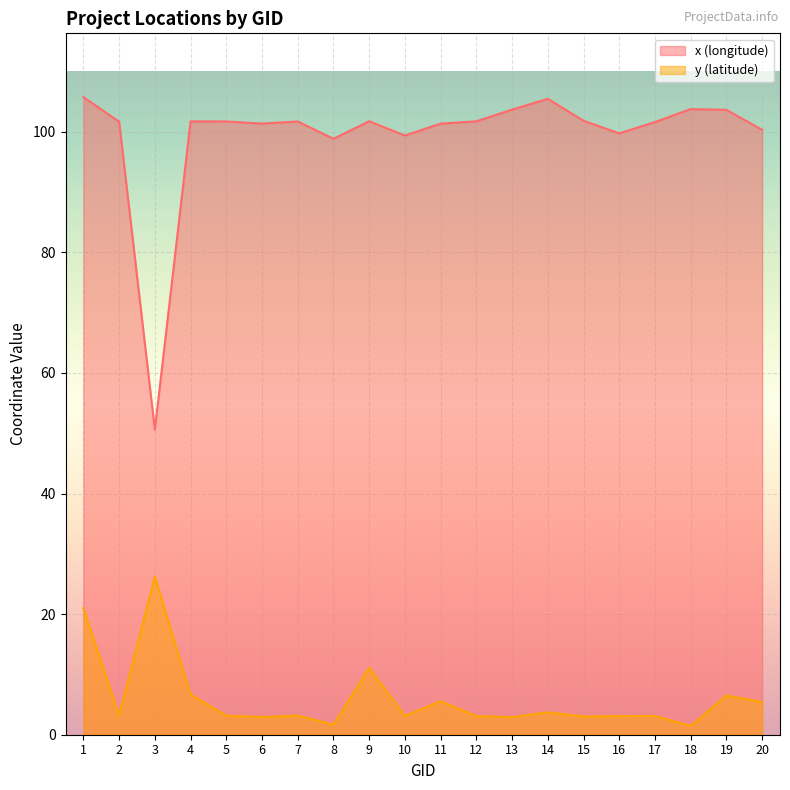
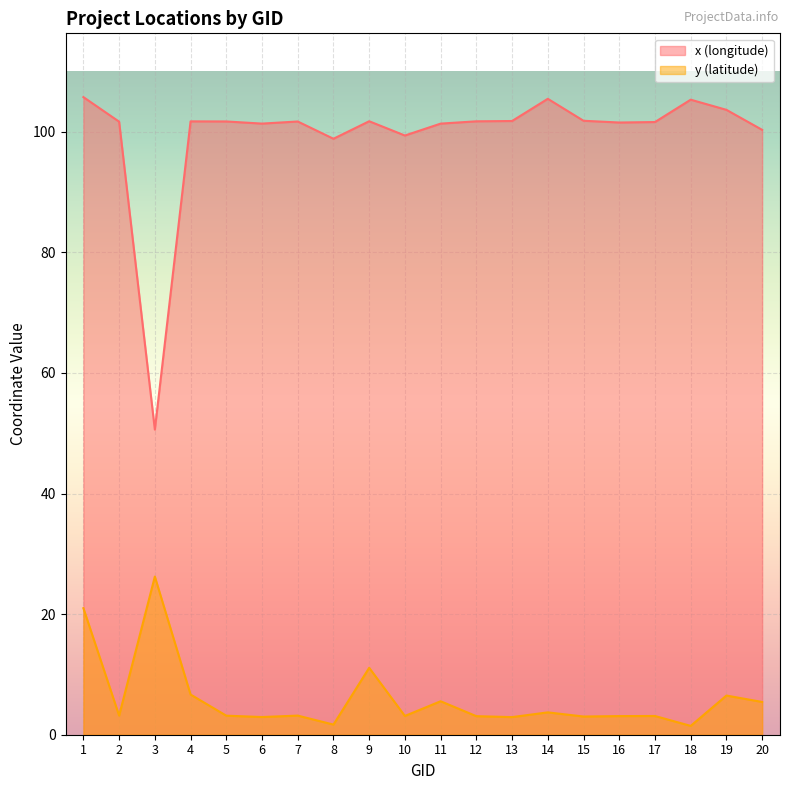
x (longitude), 13: 104 -> 102
x (longitude), 16: 100 -> 102
x (longitude), 18: 104 -> 105
